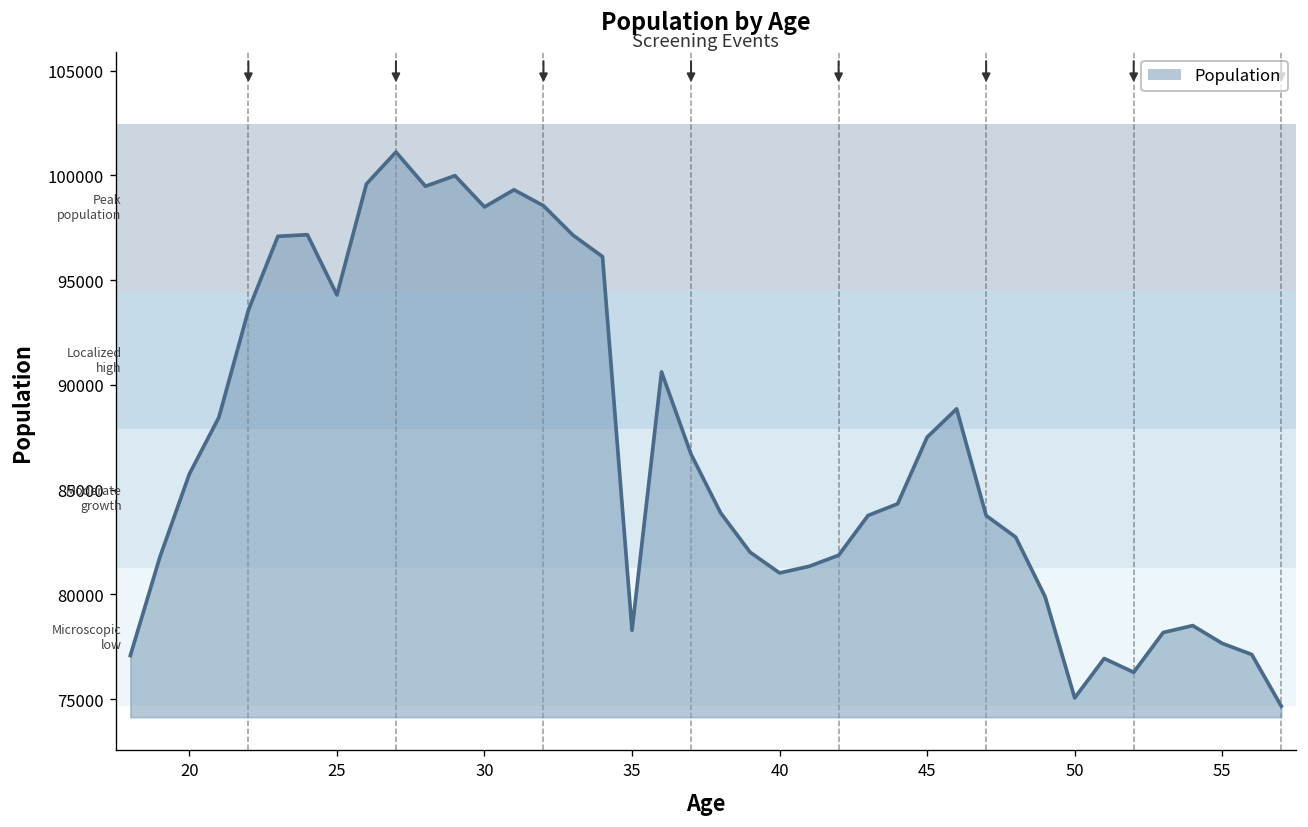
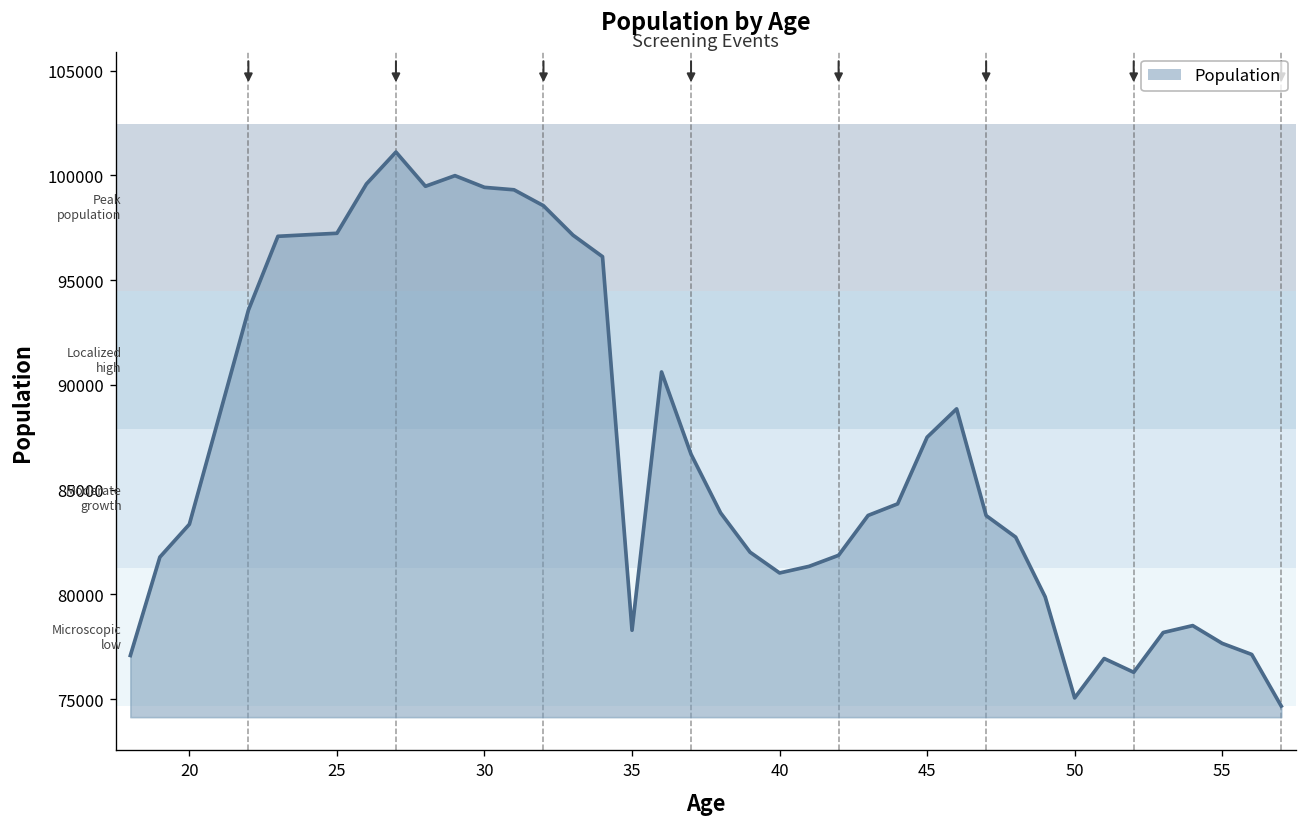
20: 85700 -> 83300
25: 94300 -> 97200
30: 98500 -> 99400
